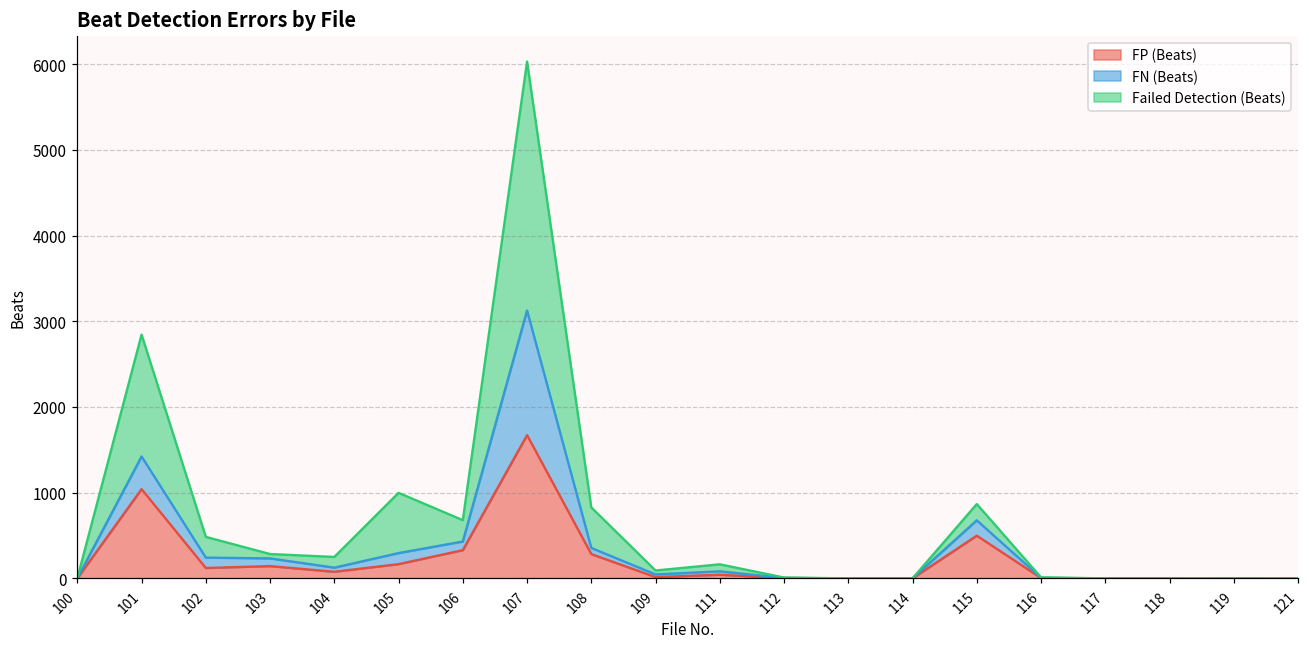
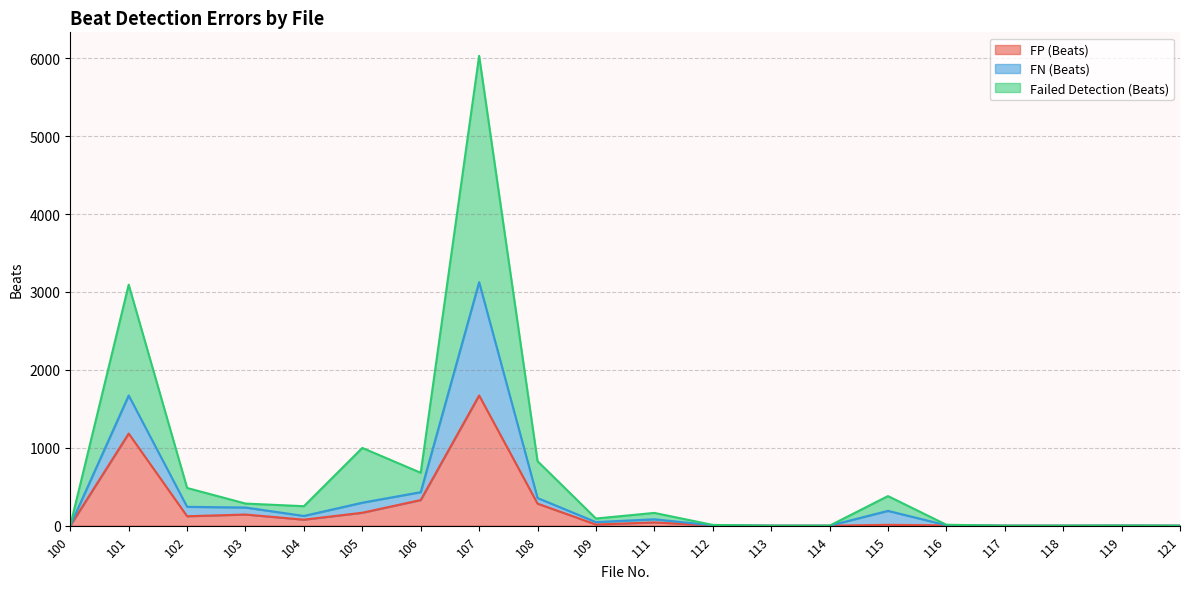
FP (Beats), 101: 1000 -> 1200
FN (Beats), 101: 400 -> 500
FP (Beats), 115: 500 -> 0
